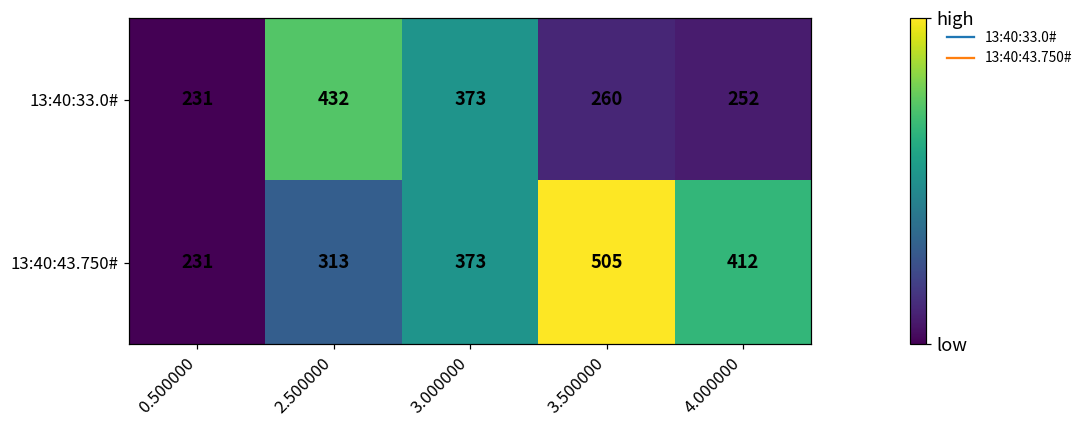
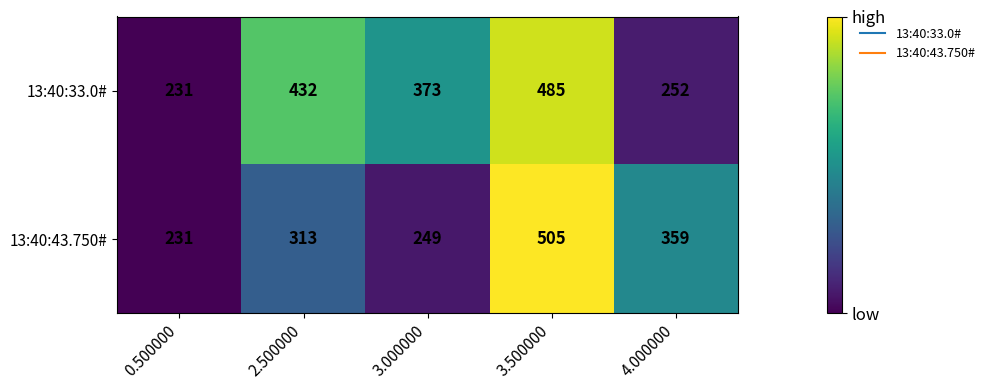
13:40:33.0#, 3.500000: 260 -> 485
13:40:43.750#, 3.000000: 373 -> 249
13:40:43.750#, 4.000000: 412 -> 359
